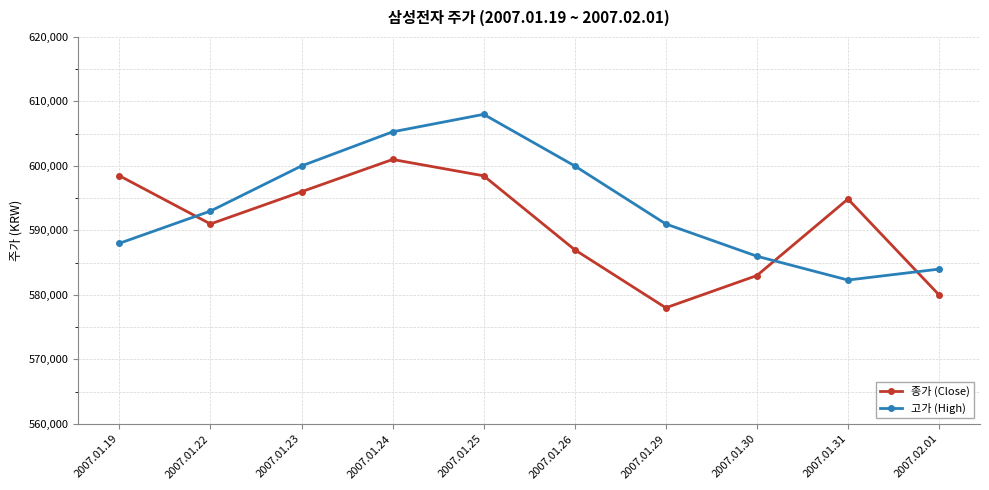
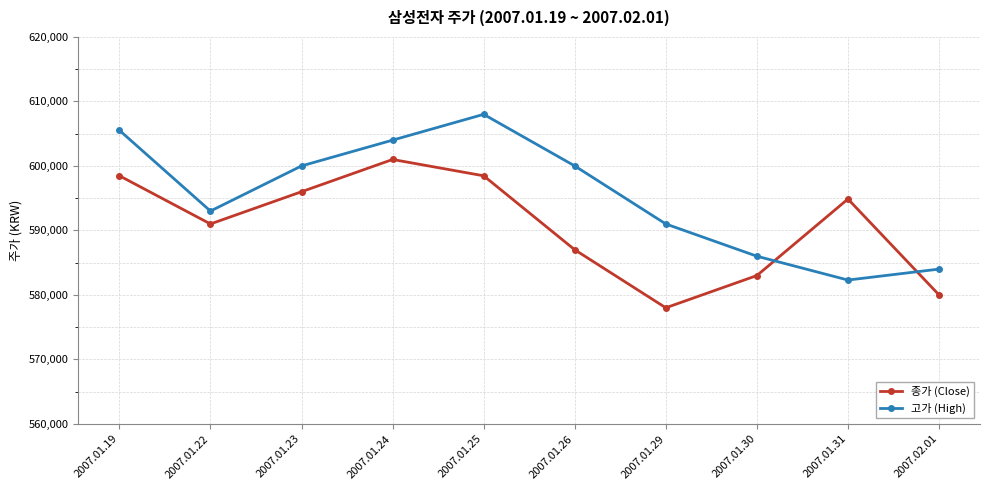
고가 (High), 2007.01.19: 588,000 -> 606,000
고가 (High), 2007.01.24: 605,000 -> 604,000
